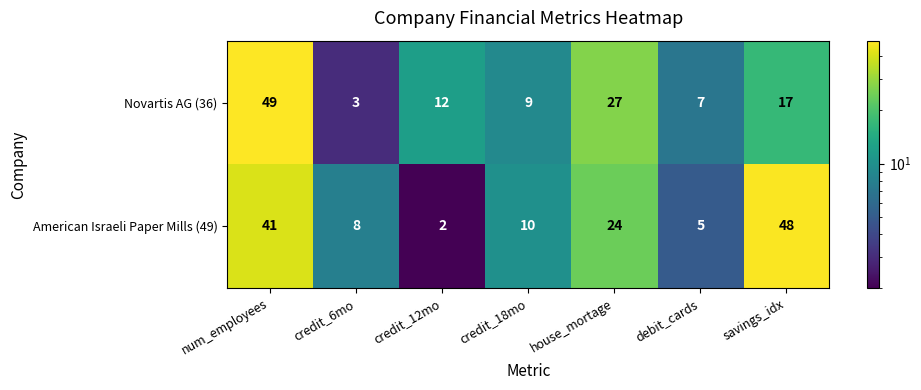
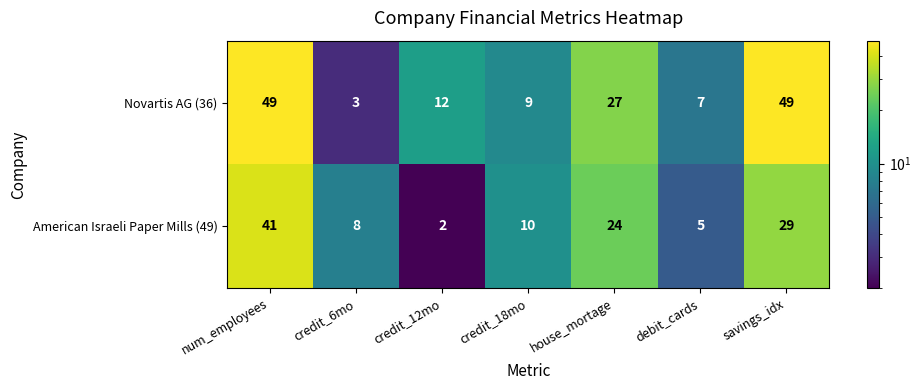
Novartis AG (36), savings_idx: 17 -> 49
American Israeli Paper Mills (49), savings_idx: 48 -> 29
